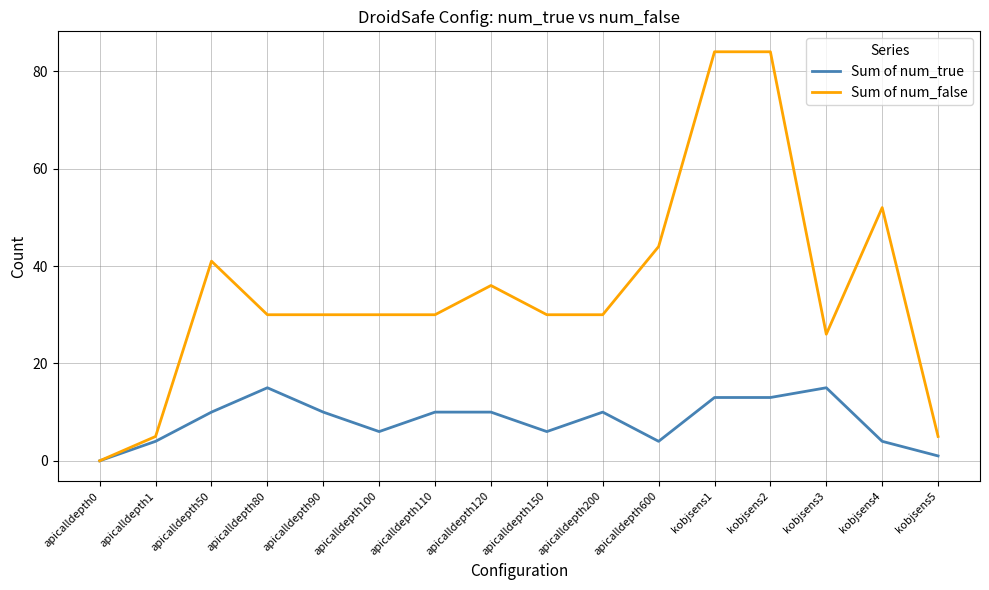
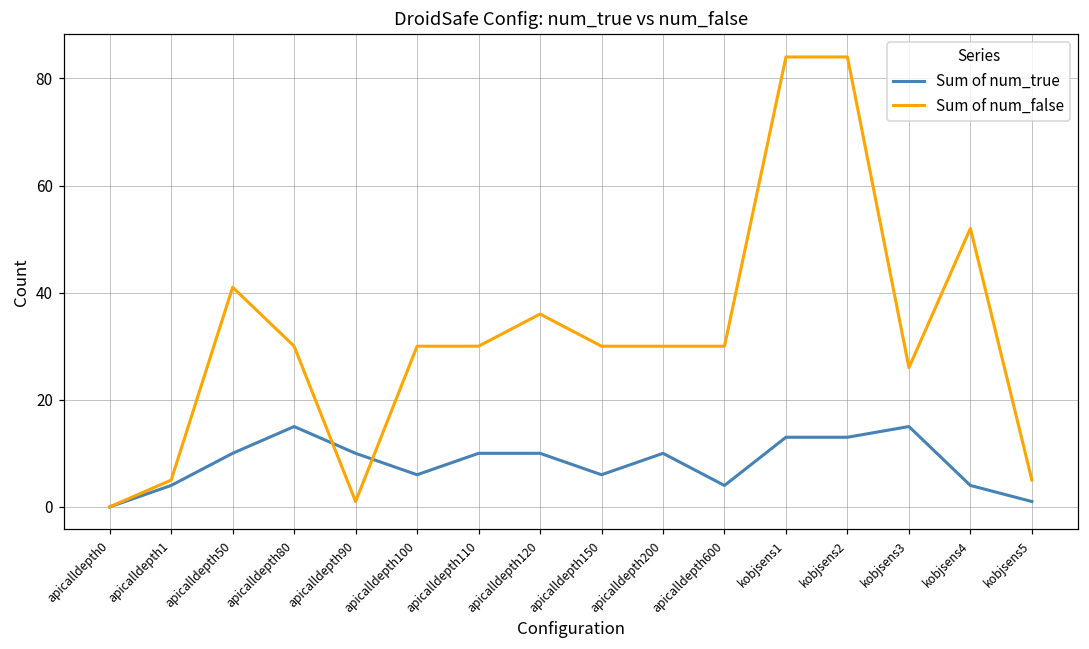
Sum of num_false, apicalldepth90: 30 -> 1
Sum of num_false, apicalldepth600: 44 -> 30
